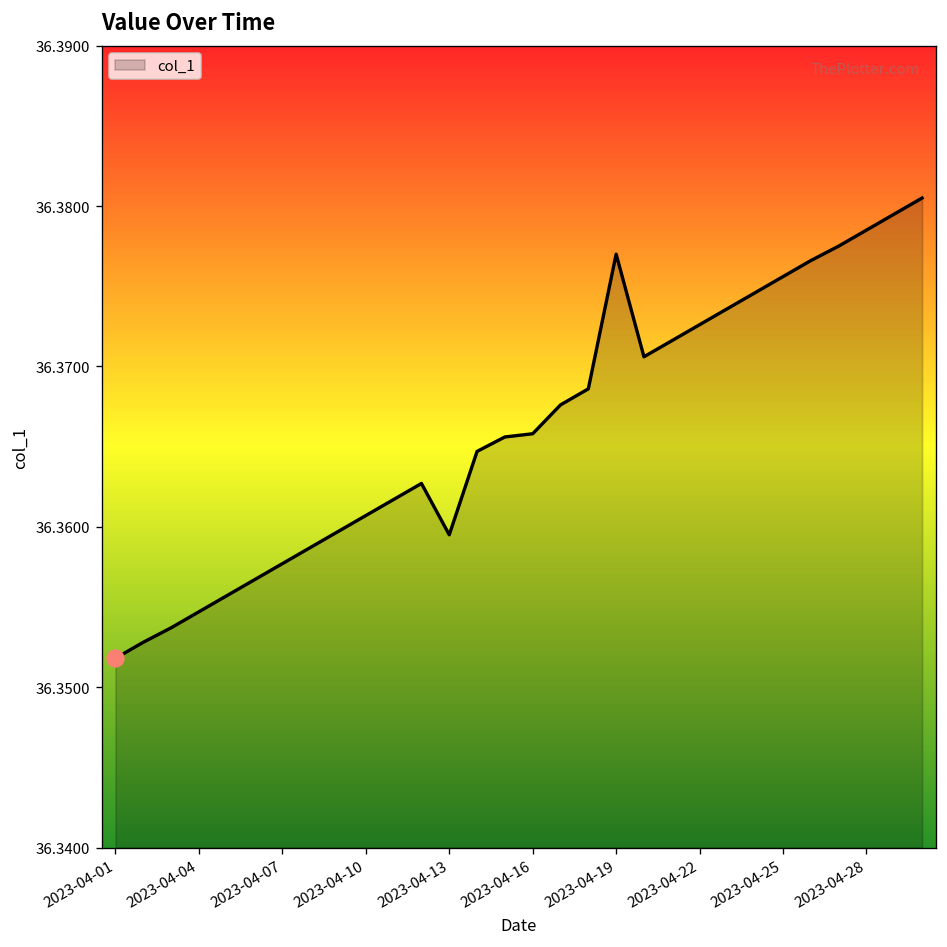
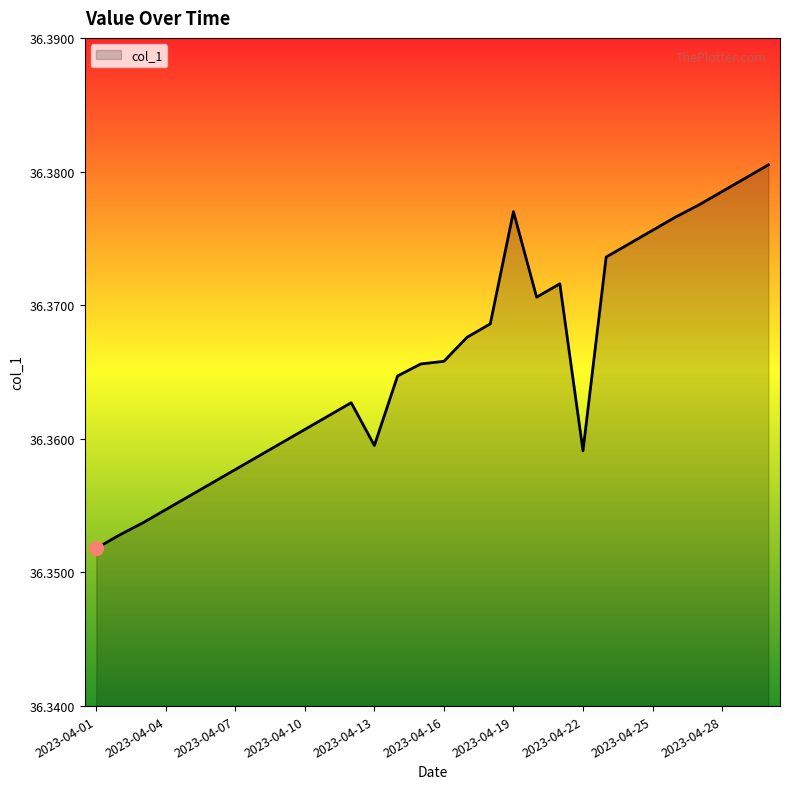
col_1, 2023-04-22: 36.3726 -> 36.3591
